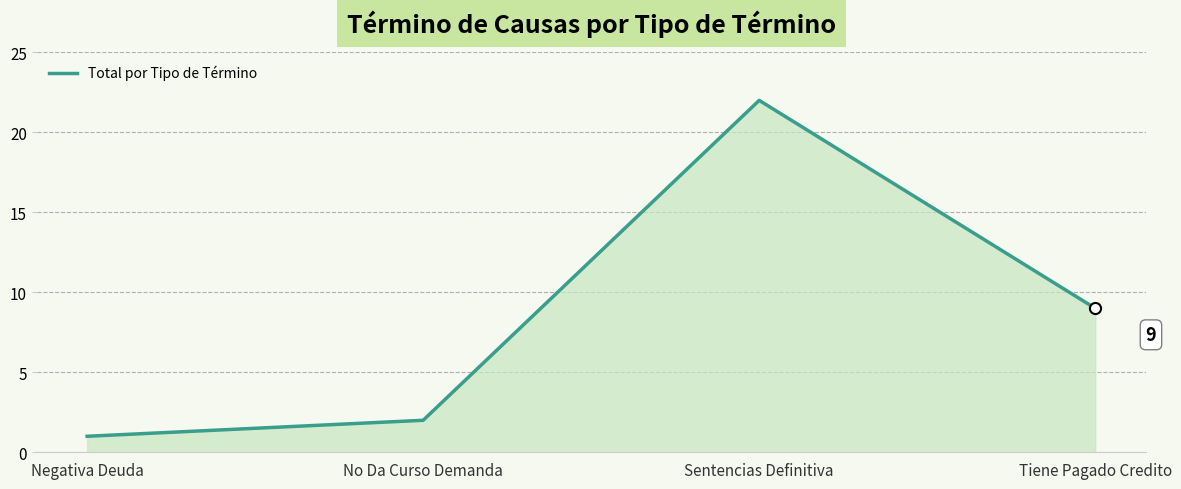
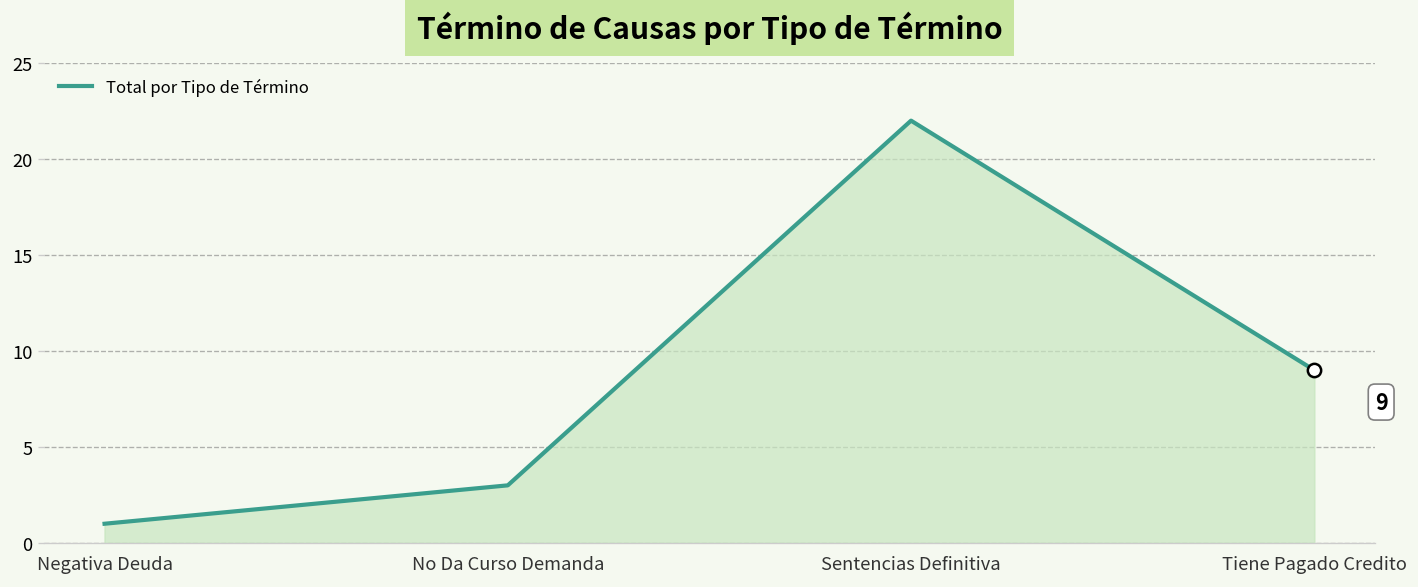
Total por Tipo de Término, No Da Curso Demanda: 2 -> 3
